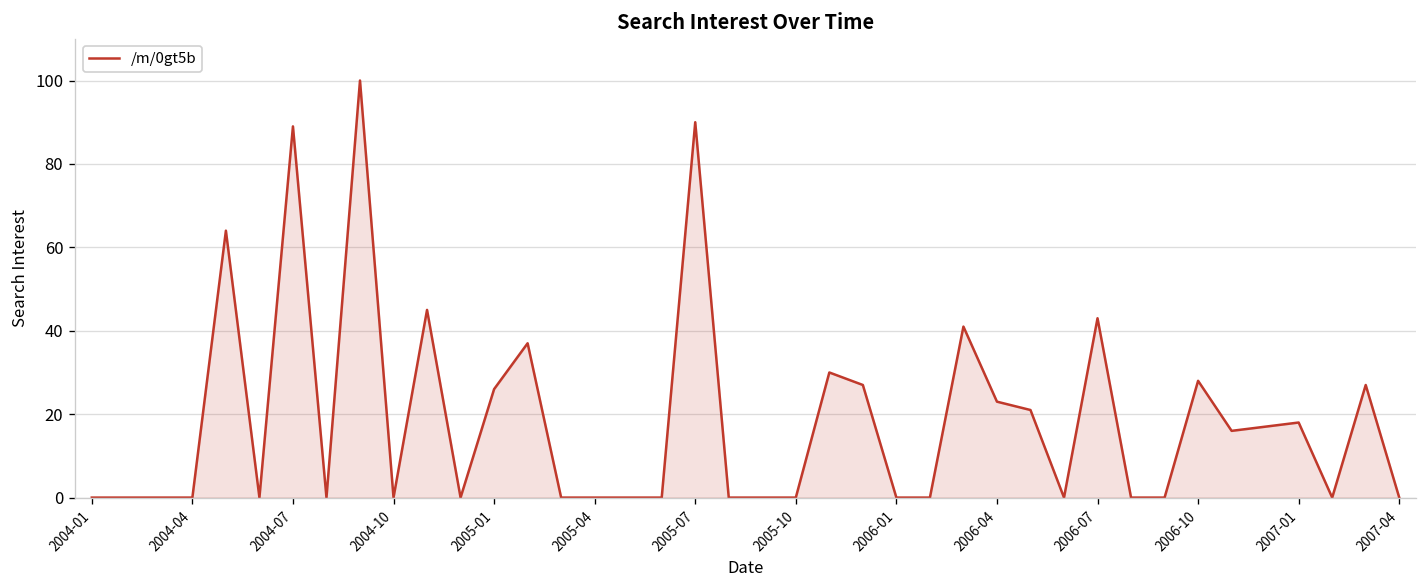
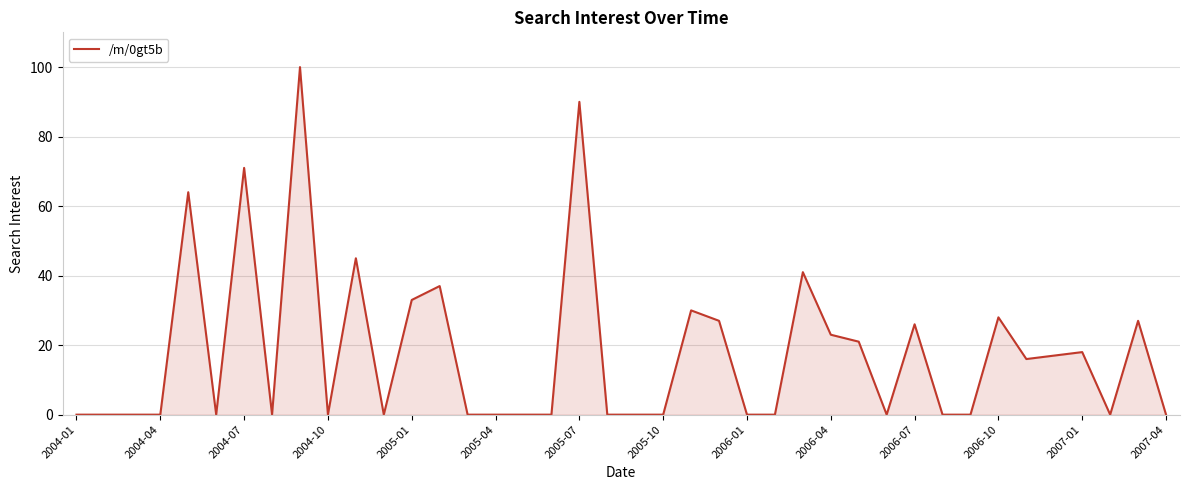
2004-07: 89 -> 71
2005-01: 26 -> 33
2006-07: 43 -> 26
